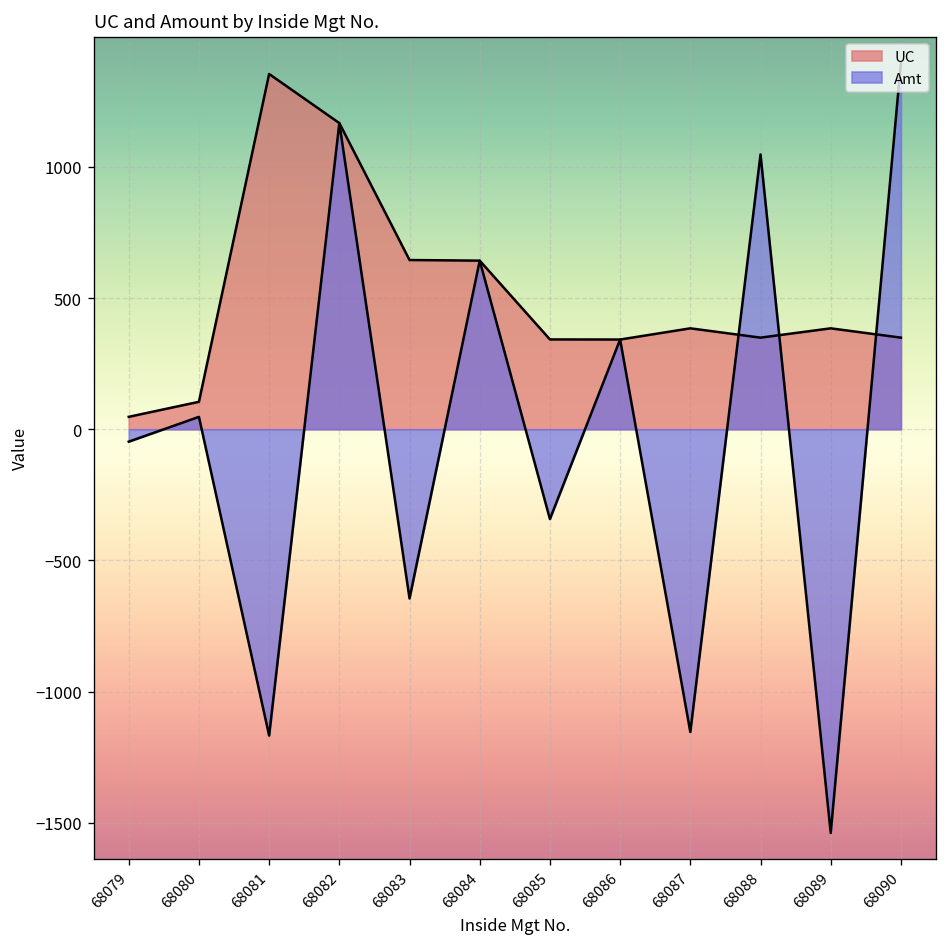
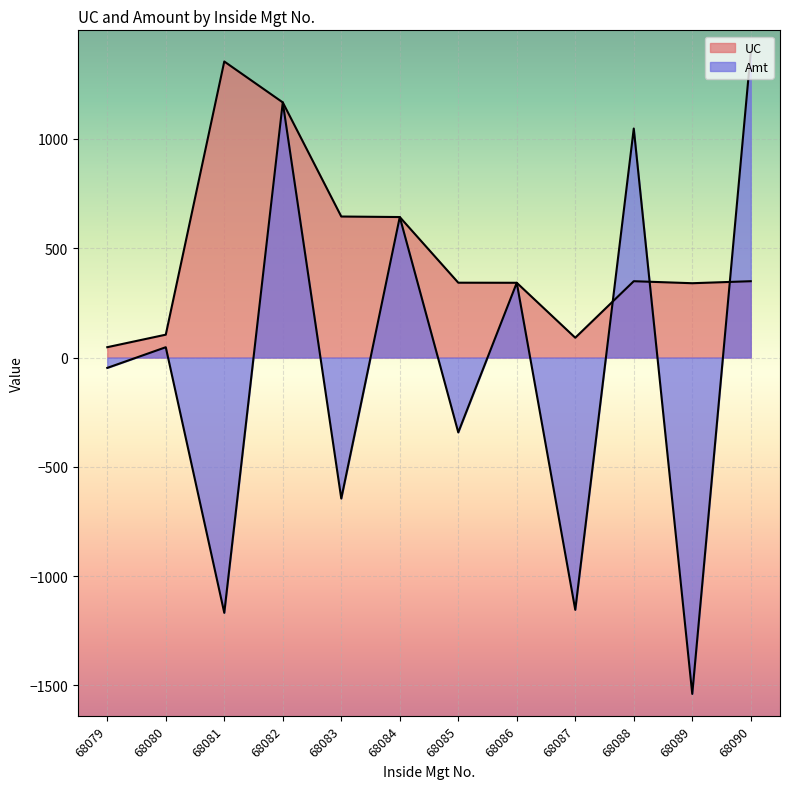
UC, 68087: 380 -> 90
UC, 68089: 380 -> 340
